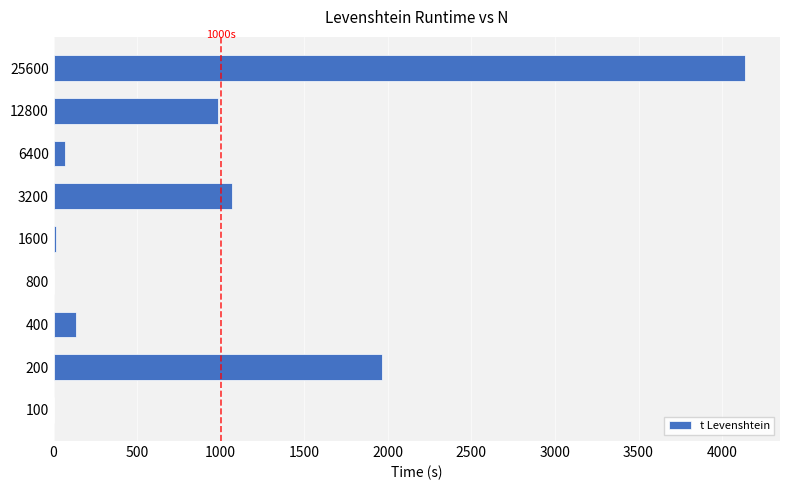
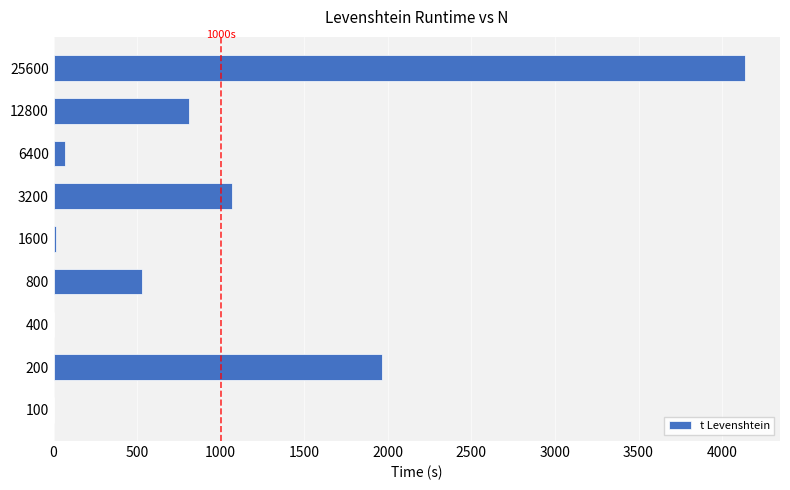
12800: 980 -> 810
800: 0 -> 530
400: 130 -> 0
